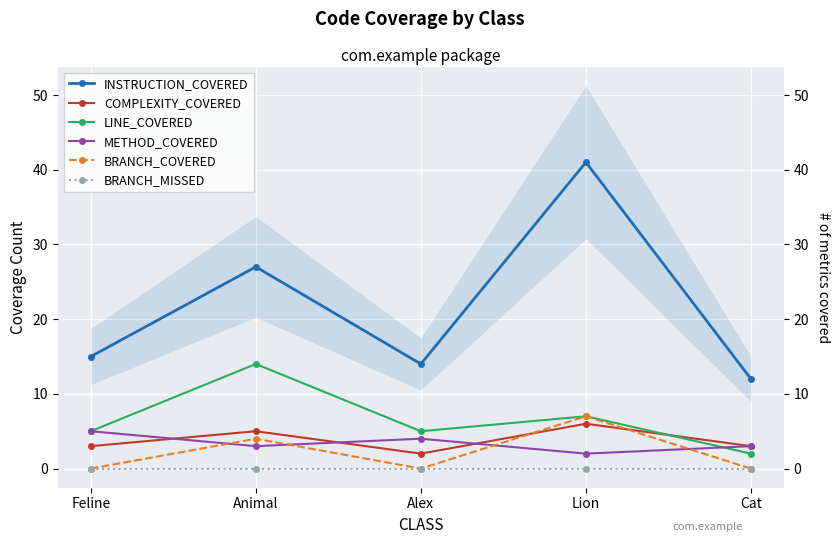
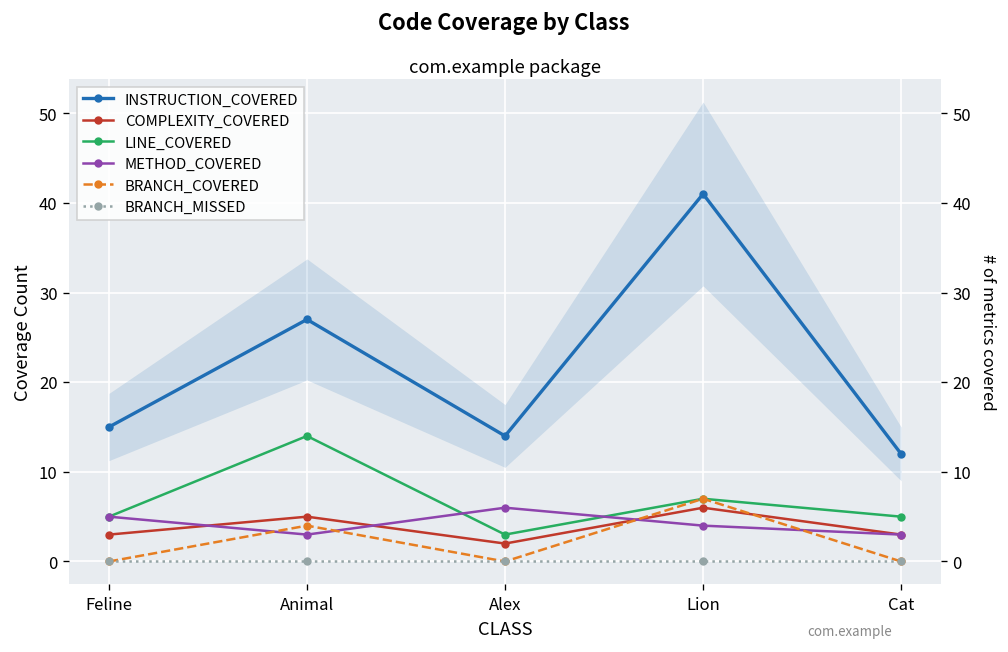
LINE_COVERED, Alex: 5 -> 3
METHOD_COVERED, Alex: 4 -> 6
METHOD_COVERED, Lion: 2 -> 4
LINE_COVERED, Cat: 2 -> 5
